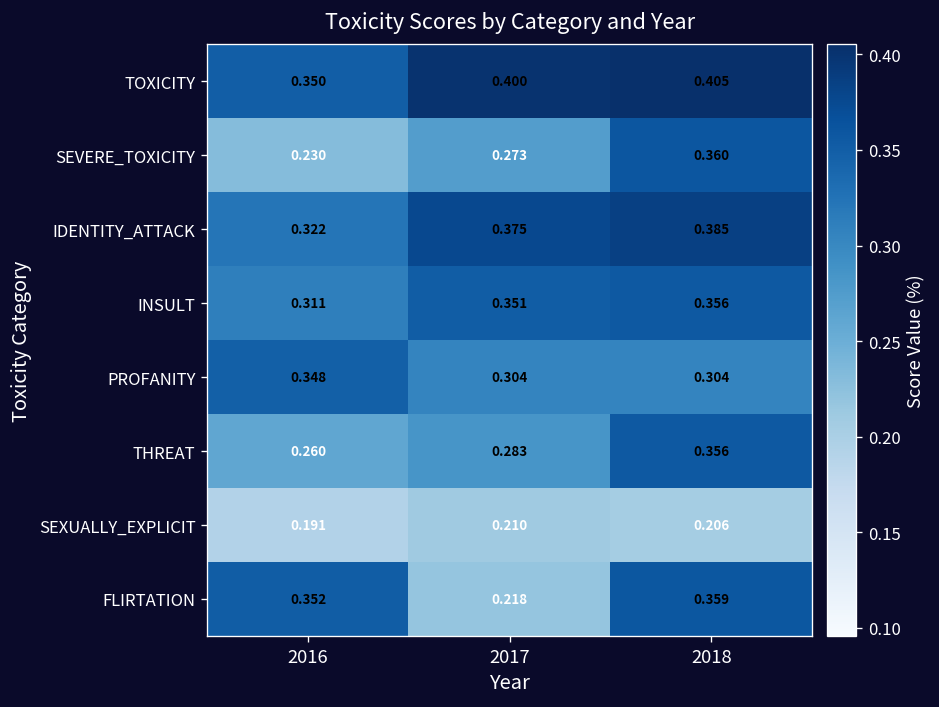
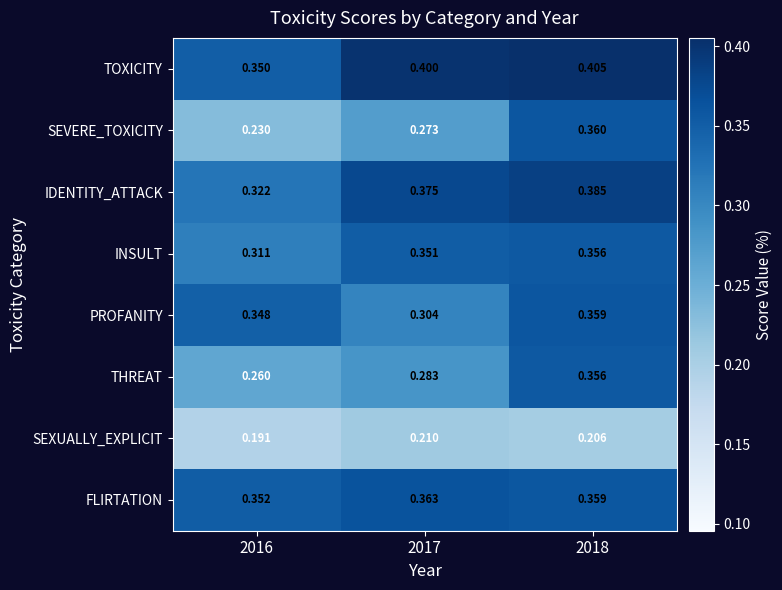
PROFANITY, 2018: 0.304 -> 0.359
FLIRTATION, 2017: 0.218 -> 0.363
